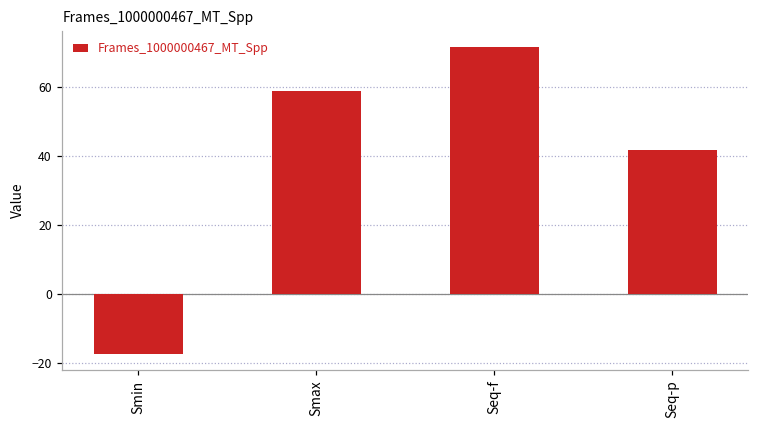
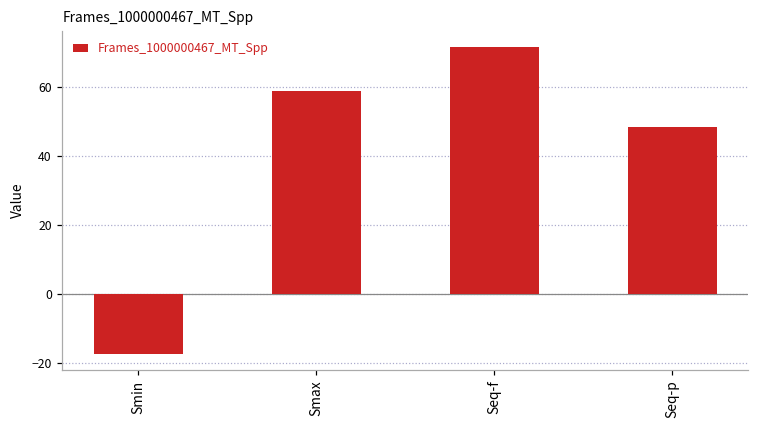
Seq-p: 42 -> 48
